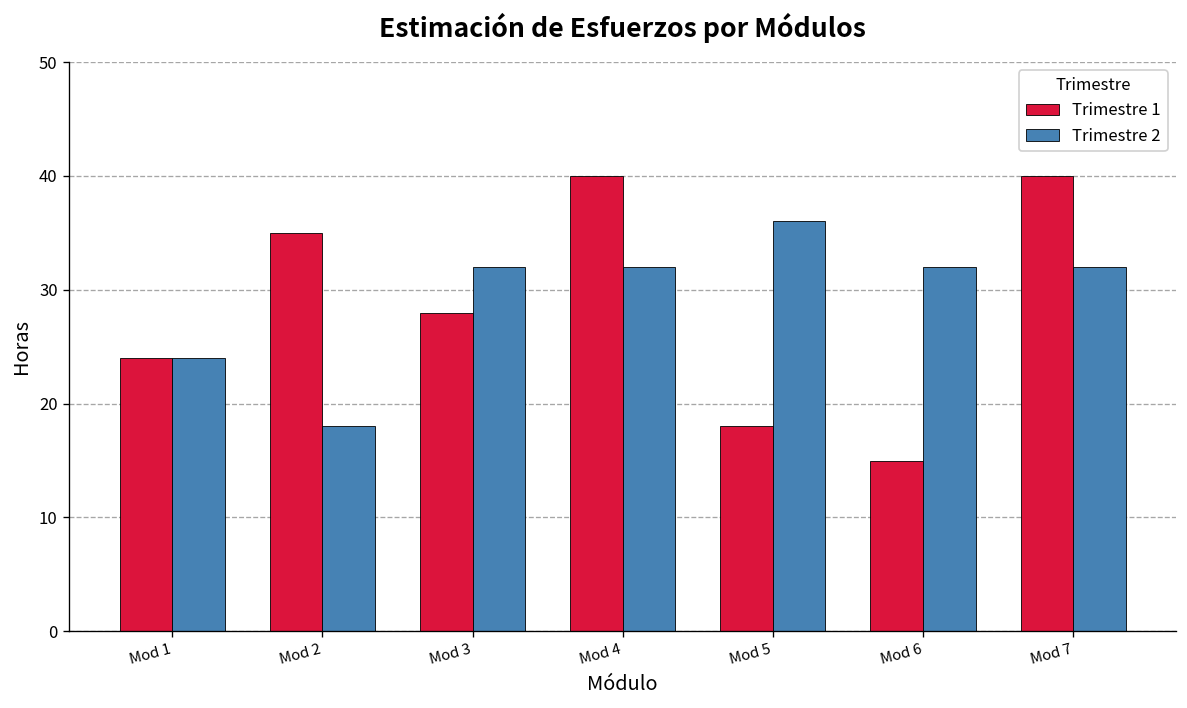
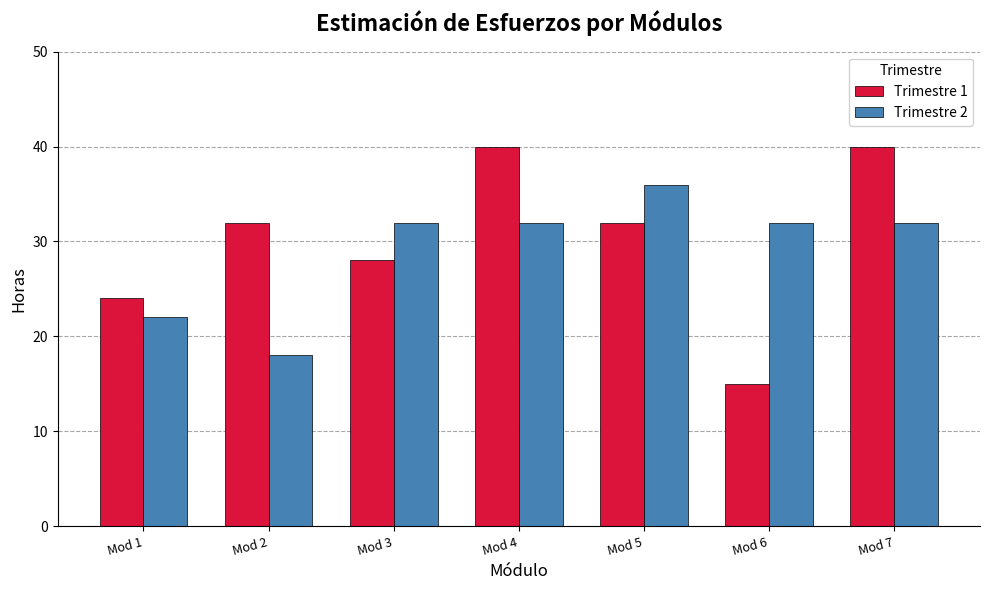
Trimestre 2, Mod 1: 24 -> 22
Trimestre 1, Mod 2: 35 -> 32
Trimestre 1, Mod 5: 18 -> 32
